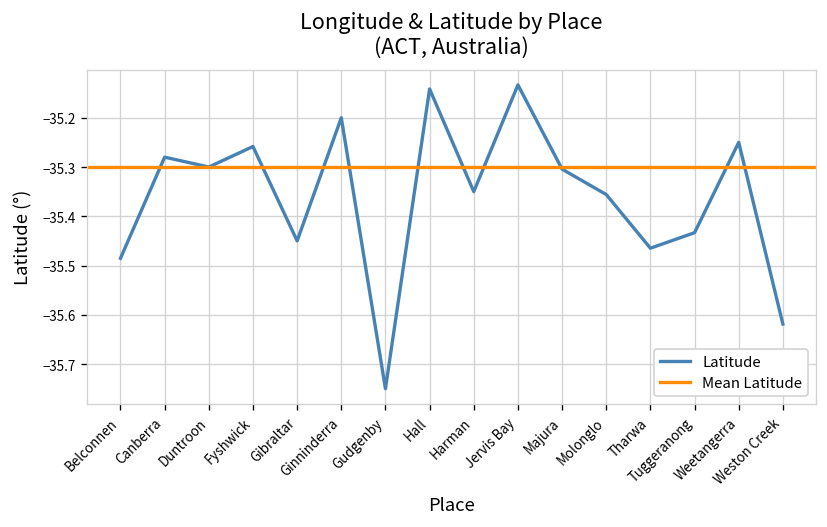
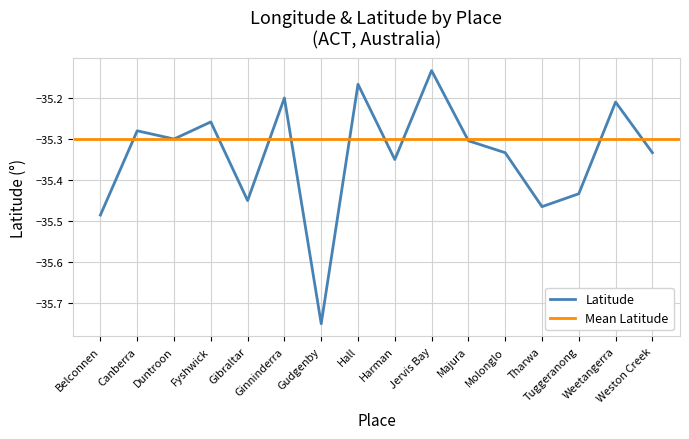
Hall: -35.14 -> -35.17
Molonglo: -35.36 -> -35.33
Weetangerra: -35.25 -> -35.21
Weston Creek: -35.62 -> -35.33
